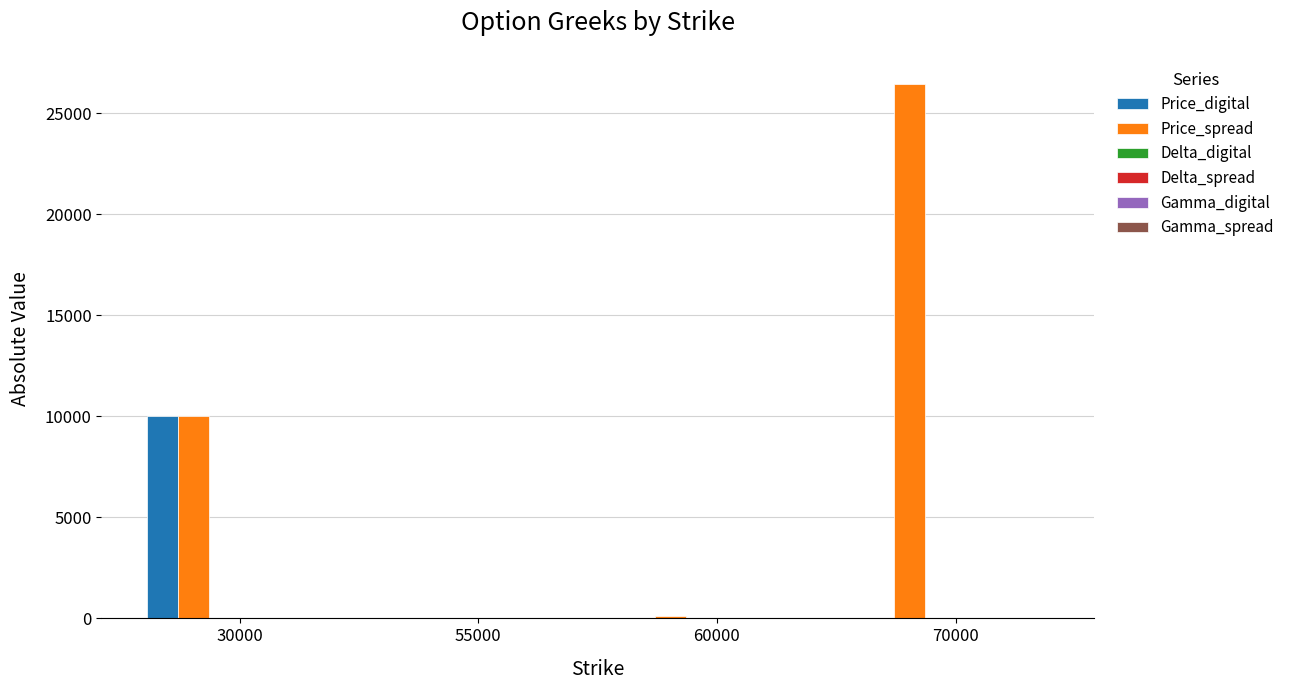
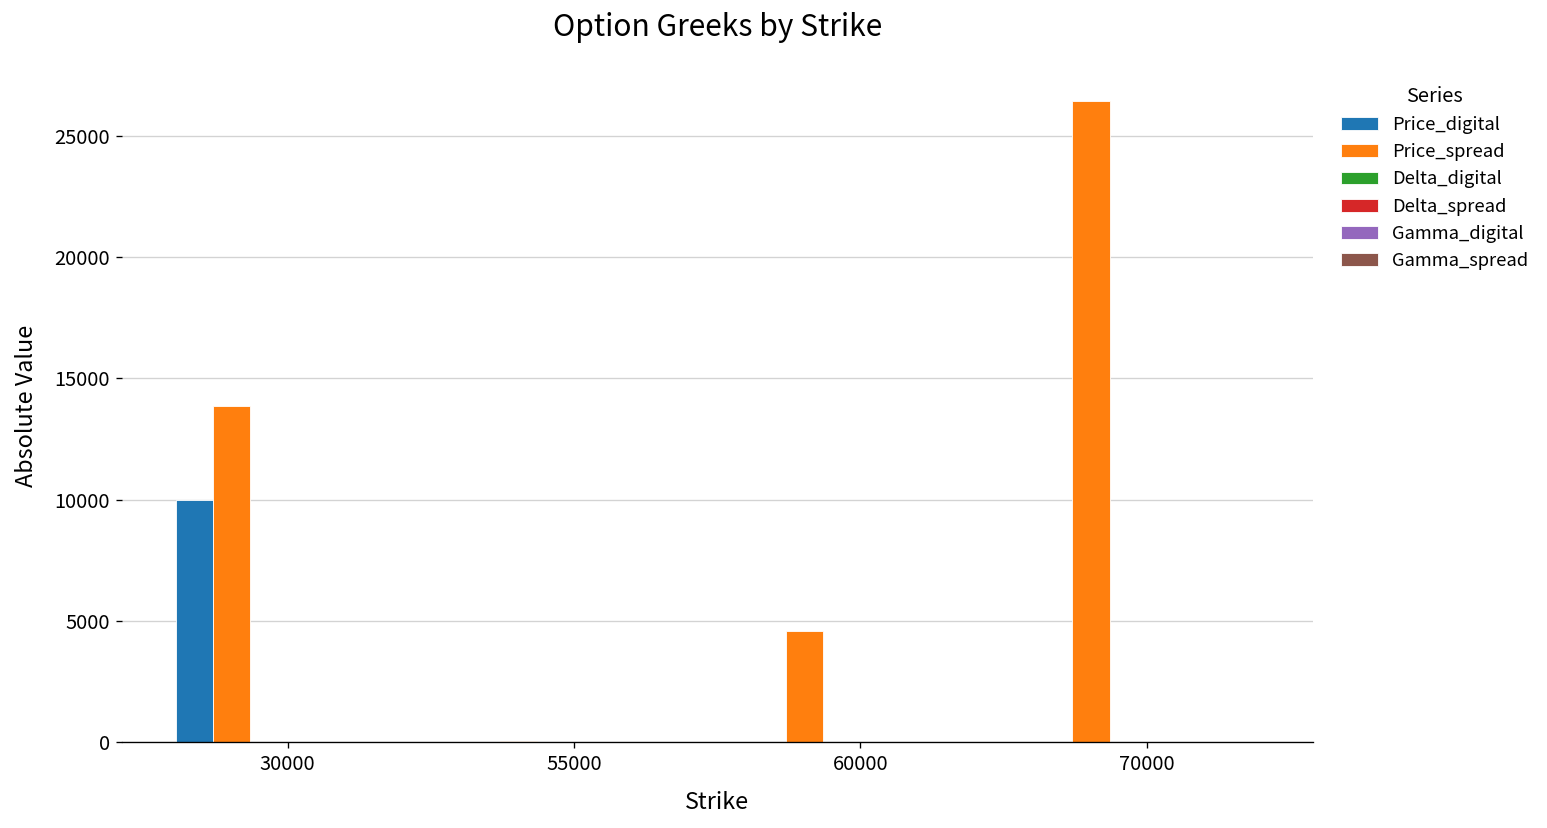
Price_spread, 30000: 10000 -> 13900
Price_spread, 60000: 100 -> 4600
